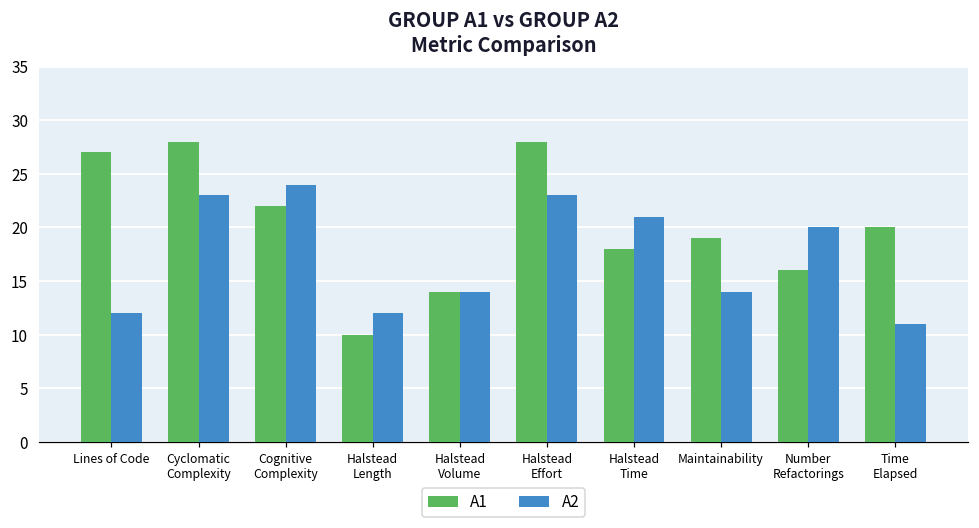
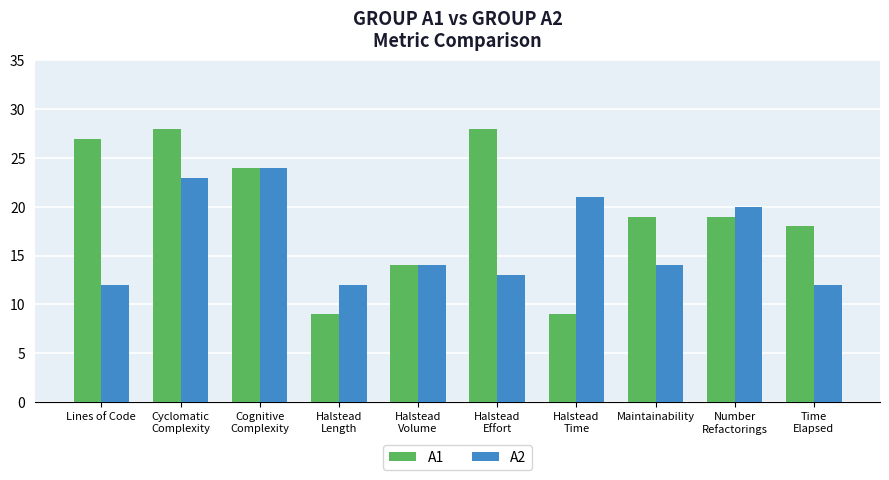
A1, Cognitive Complexity: 22 -> 24
A1, Halstead Length: 10 -> 9
A2, Halstead Effort: 23 -> 13
A1, Halstead Time: 18 -> 9
A1, Number Refactorings: 16 -> 19
A1, Time Elapsed: 20 -> 18
A2, Time Elapsed: 11 -> 12
